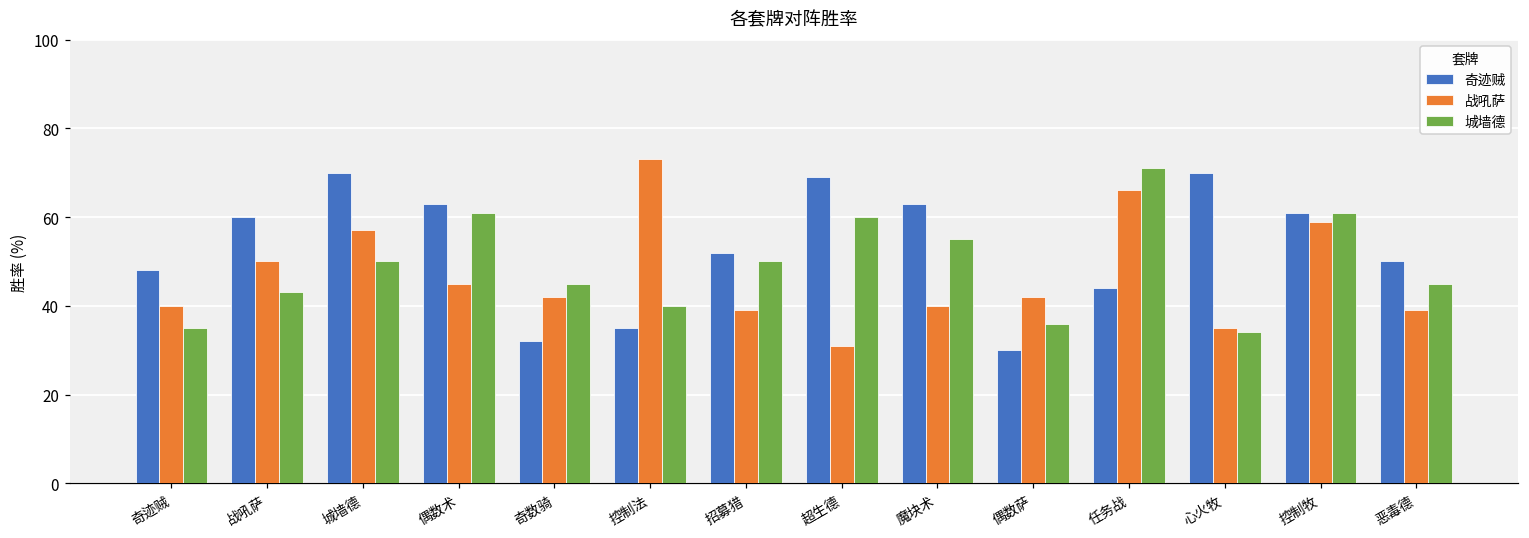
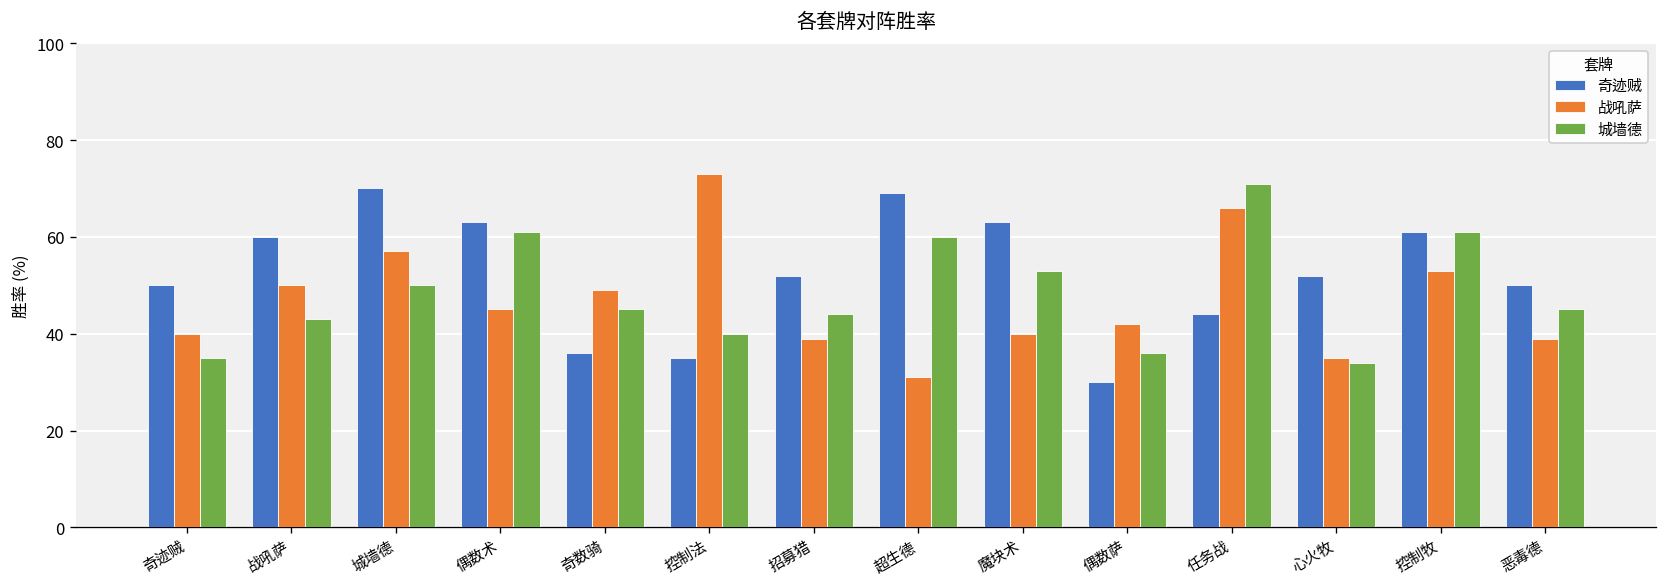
奇迹贼, 奇迹贼: 48 -> 50
奇迹贼, 奇数骑: 32 -> 36
战吼萨, 奇数骑: 42 -> 49
城墙德, 招募猎: 50 -> 44
城墙德, 魔块术: 55 -> 53
奇迹贼, 心火牧: 70 -> 52
战吼萨, 控制牧: 59 -> 53
